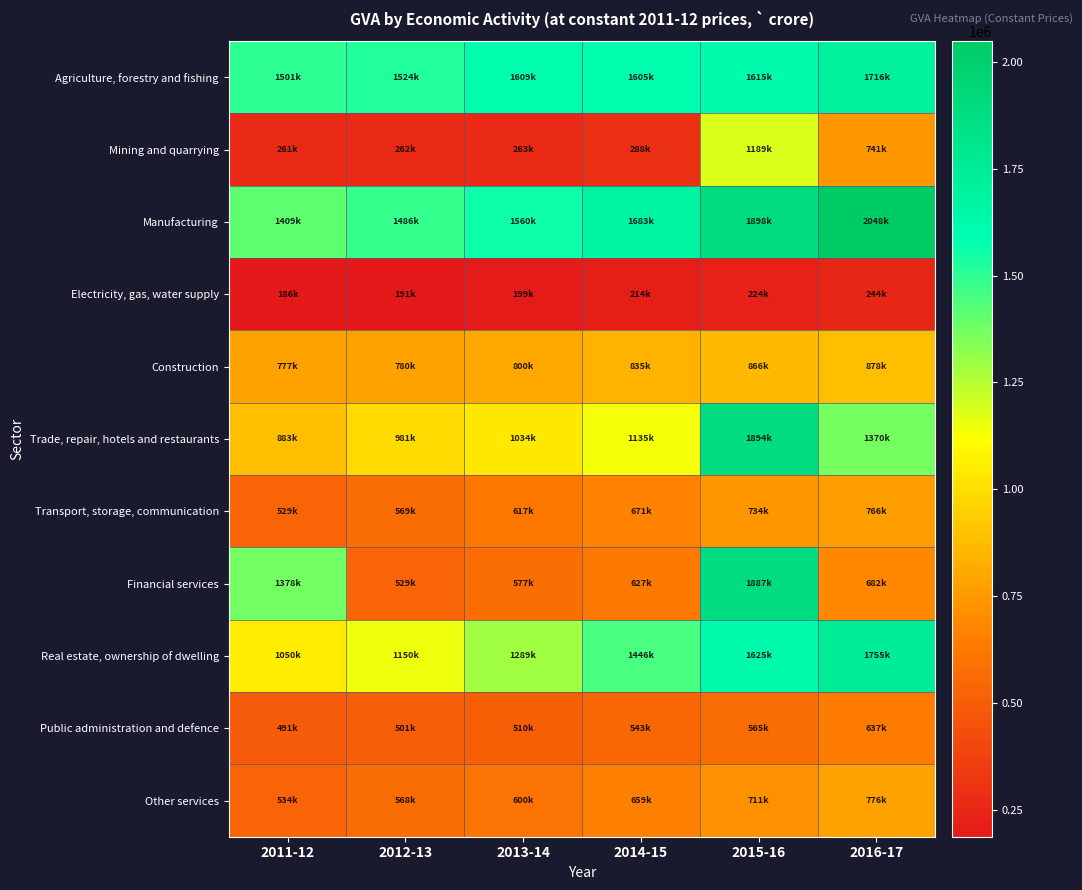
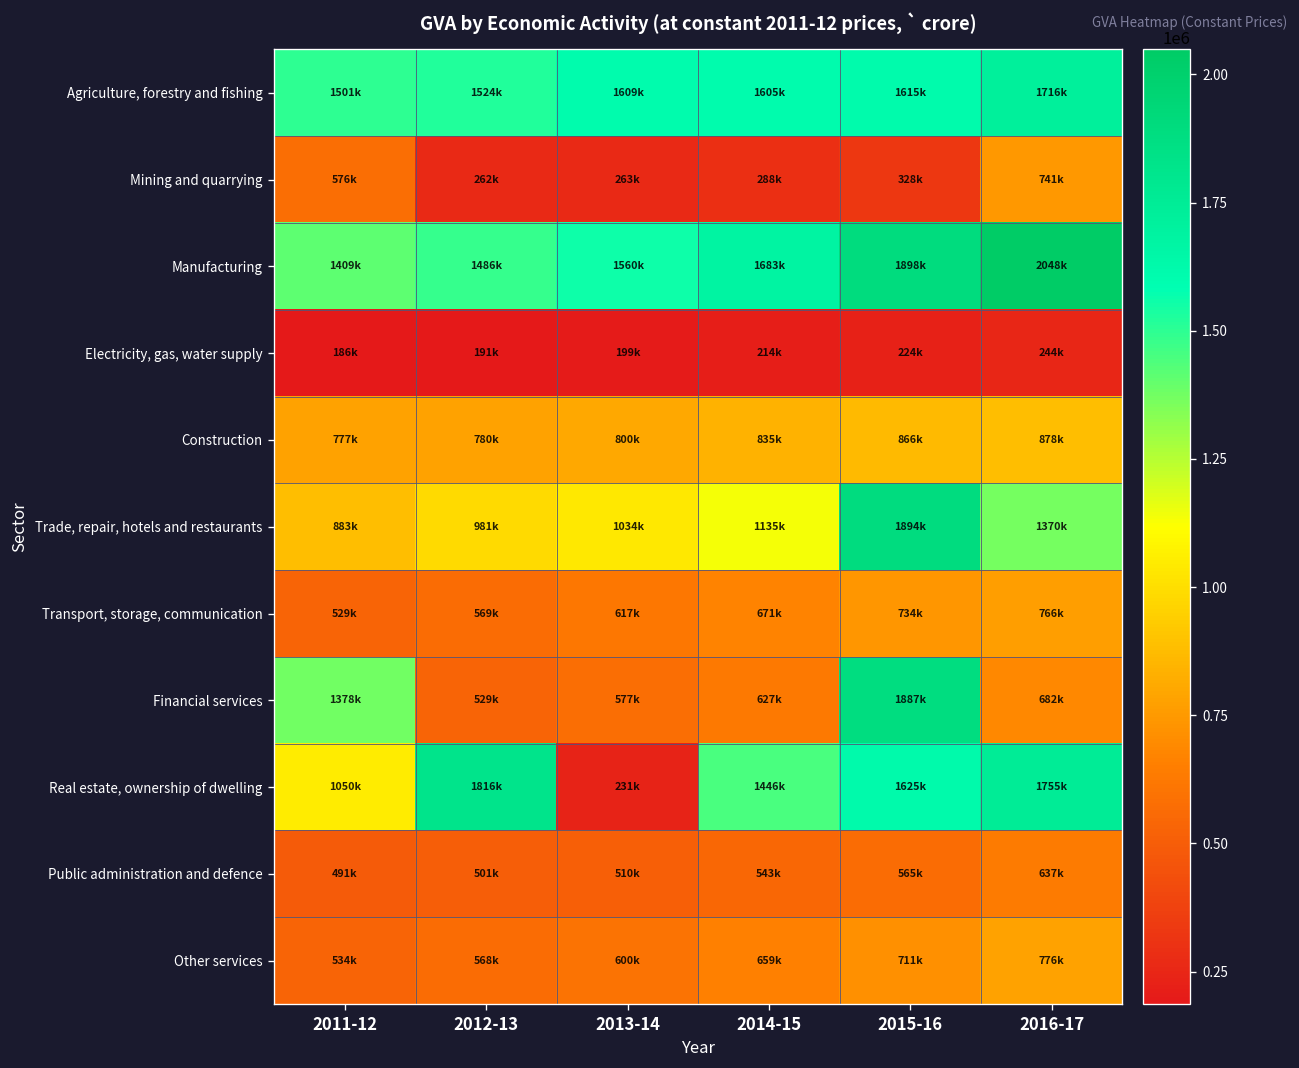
Mining and quarrying, 2011-12: 261k -> 576k
Mining and quarrying, 2015-16: 1189k -> 328k
Real estate, ownership of dwelling, 2012-13: 1150k -> 1816k
Real estate, ownership of dwelling, 2013-14: 1289k -> 231k
